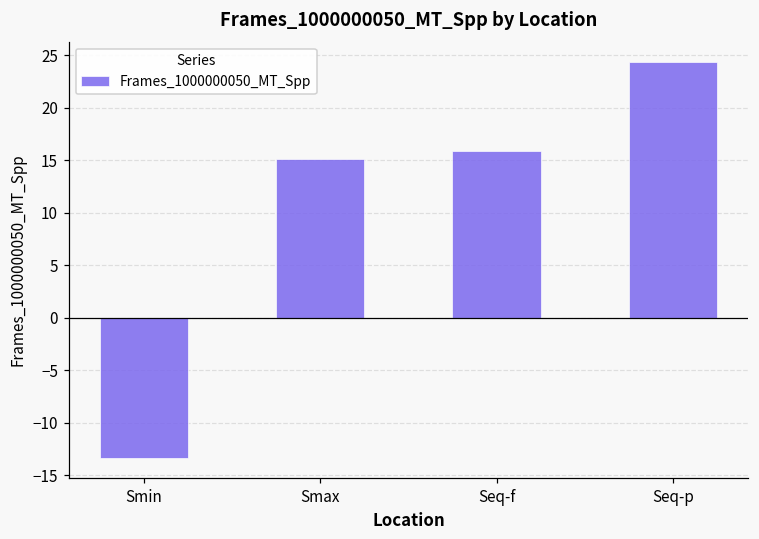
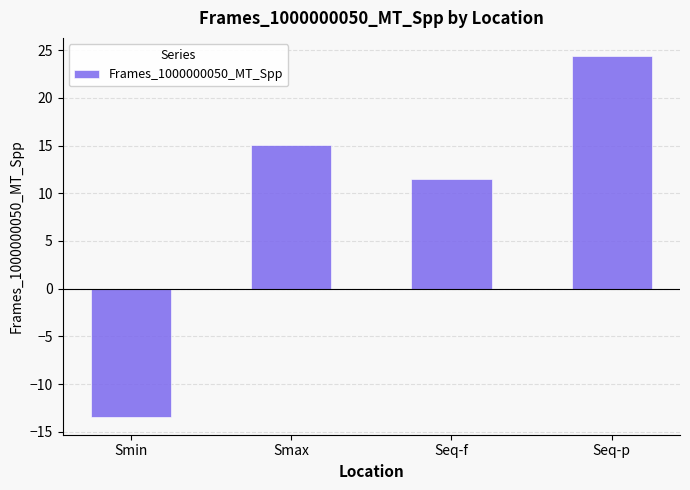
Seq-f: 16 -> 12
